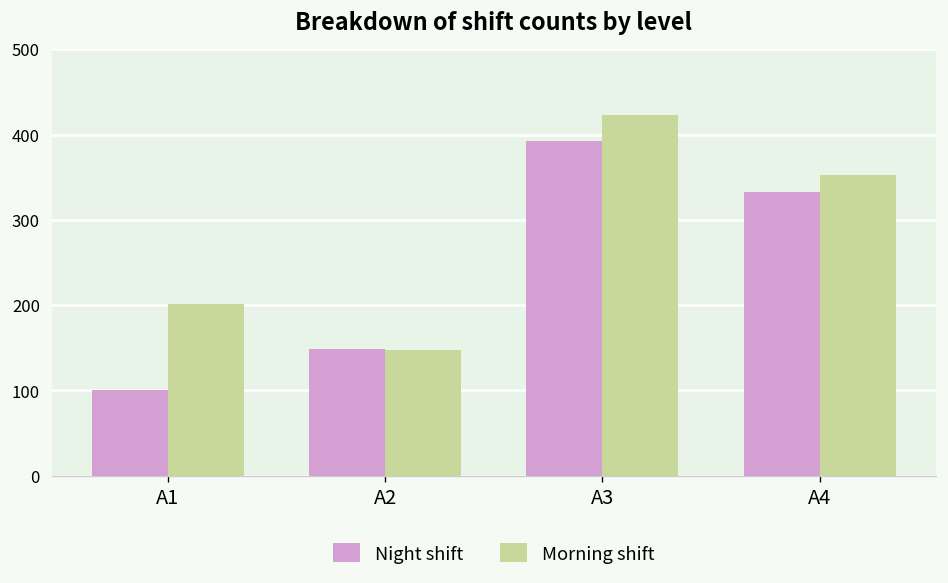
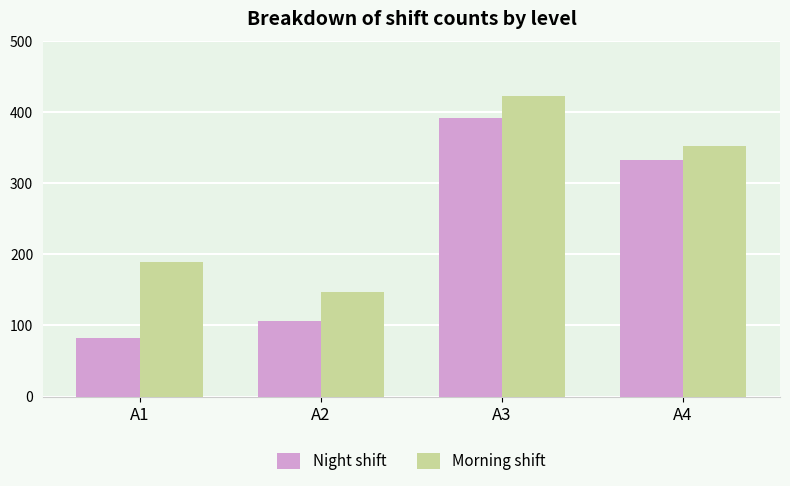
Night shift, A1: 100 -> 80
Morning shift, A1: 200 -> 190
Night shift, A2: 150 -> 110
